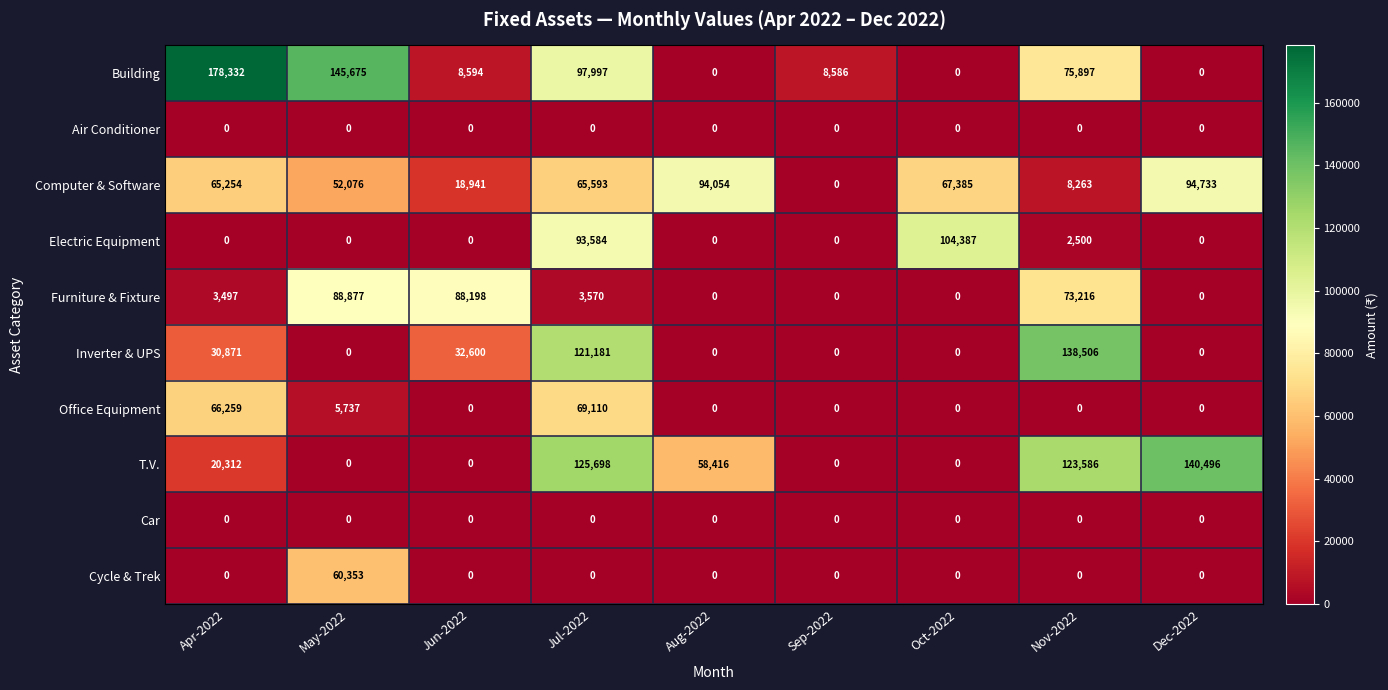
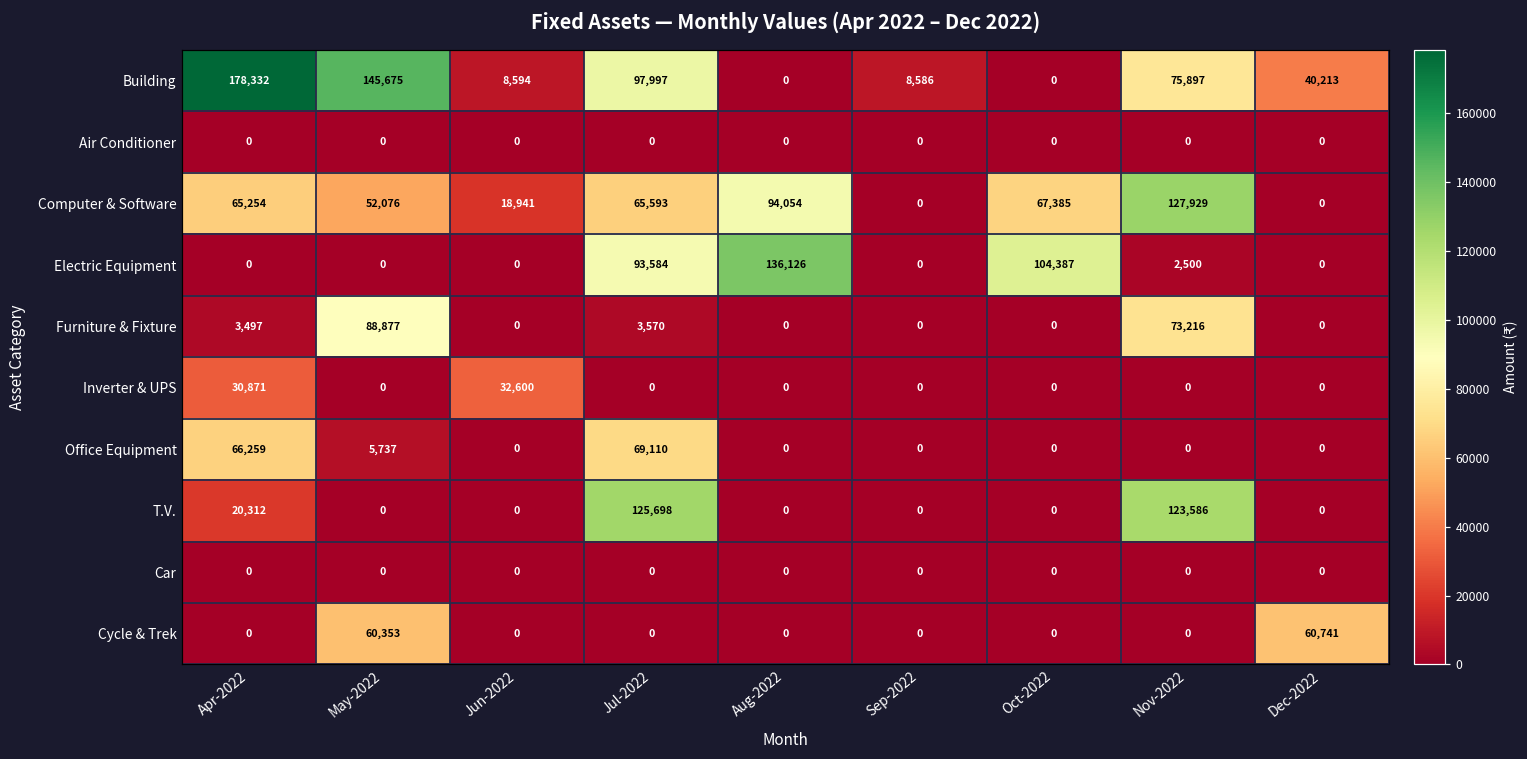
Building, Dec-2022: 0 -> 40,213
Computer & Software, Nov-2022: 8,263 -> 127,929
Computer & Software, Dec-2022: 94,733 -> 0
Electric Equipment, Aug-2022: 0 -> 136,126
Furniture & Fixture, Jun-2022: 88,198 -> 0
Inverter & UPS, Jul-2022: 121,181 -> 0
Inverter & UPS, Nov-2022: 138,506 -> 0
T.V., Aug-2022: 58,416 -> 0
T.V., Dec-2022: 140,496 -> 0
Cycle & Trek, Dec-2022: 0 -> 60,741
